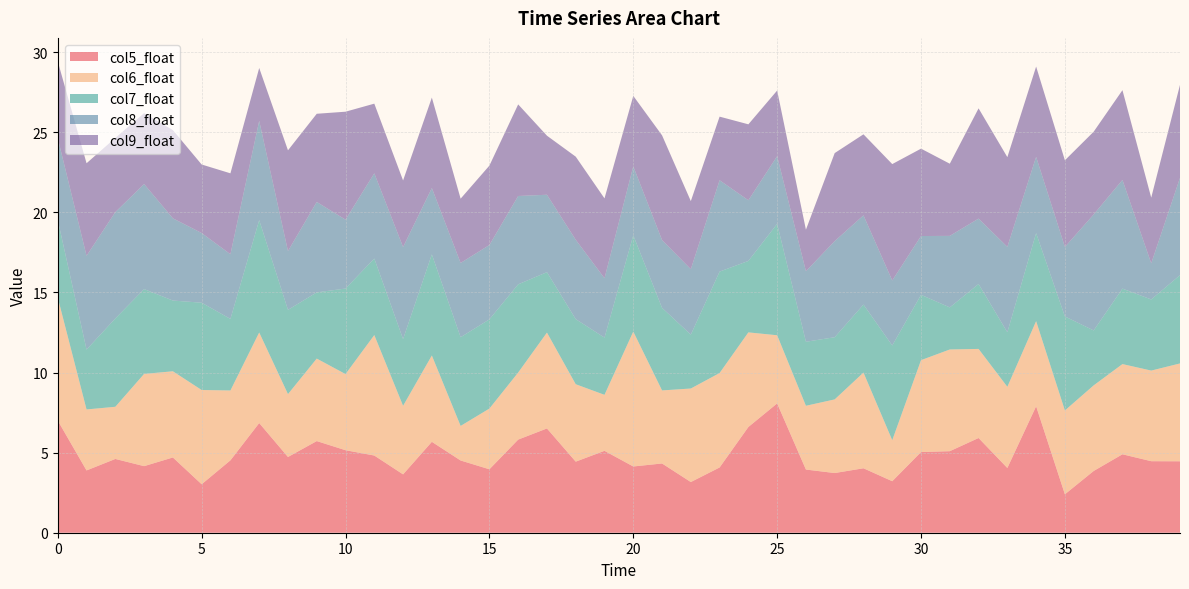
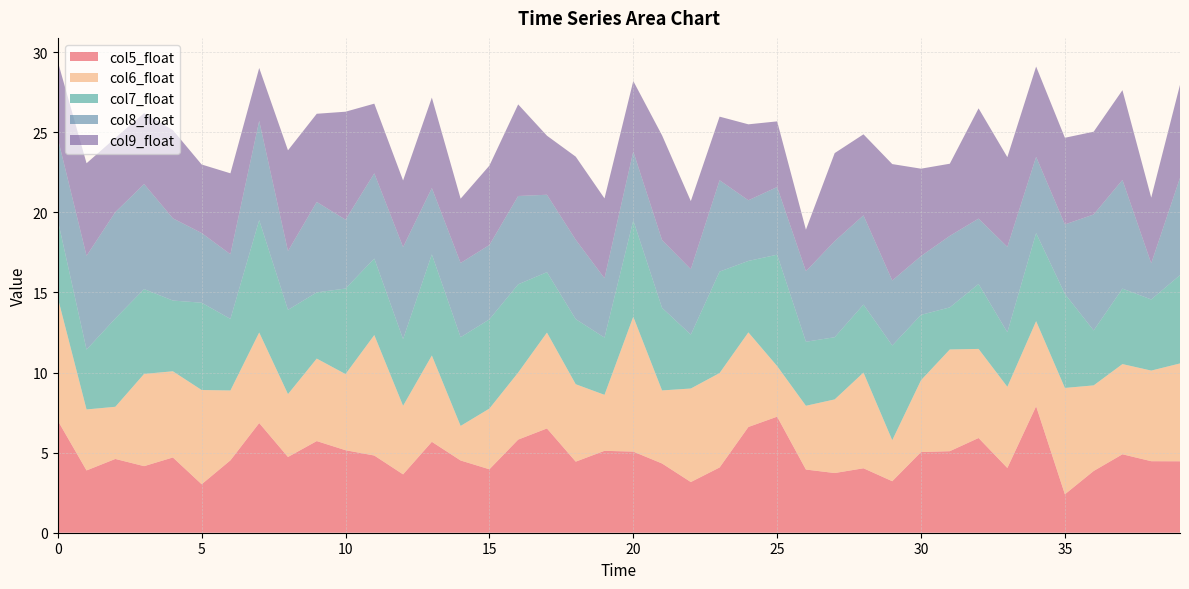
col5_float, 20: 4.1 -> 5.1
col5_float, 25: 8.1 -> 7.2
col6_float, 25: 4.3 -> 3.2
col6_float, 30: 5.7 -> 4.5
col6_float, 35: 5.2 -> 6.6
